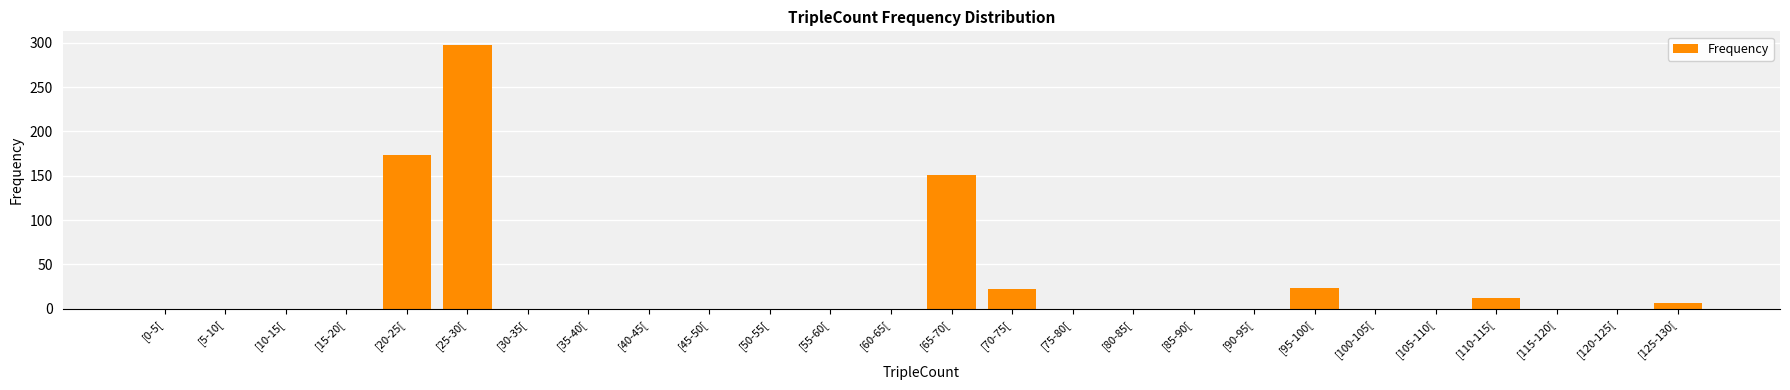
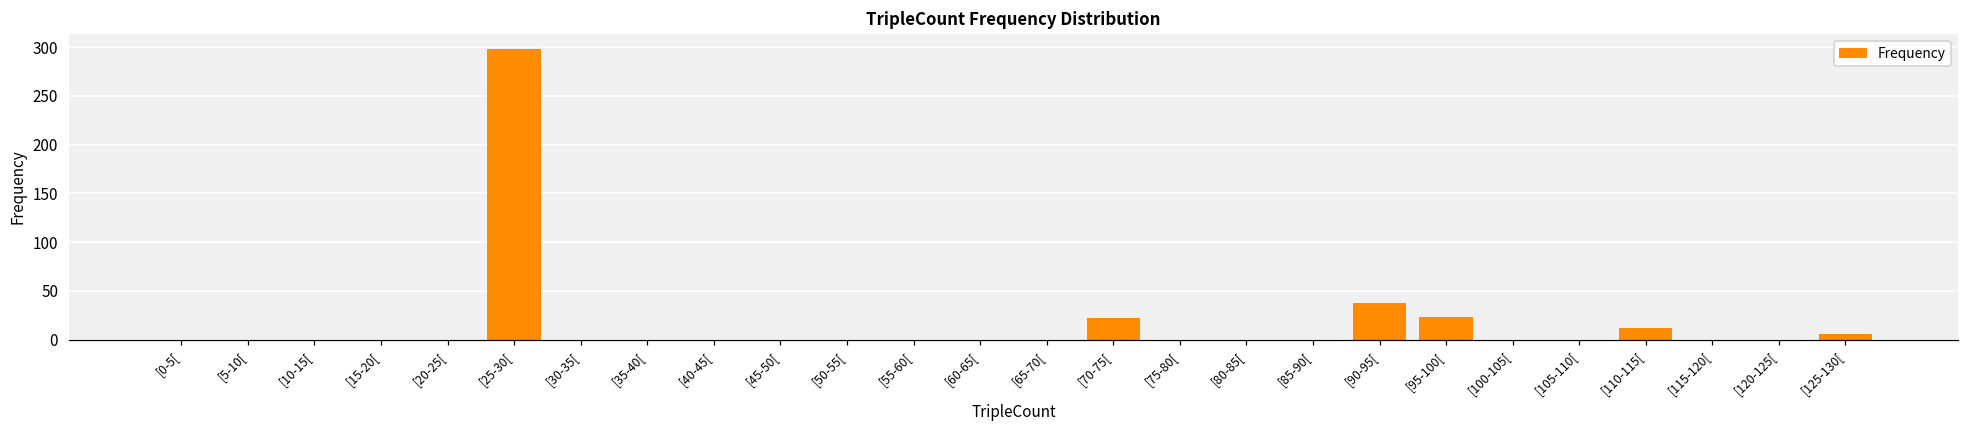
[20-25[: 170 -> 0
[65-70[: 150 -> 0
[90-95[: 0 -> 40
